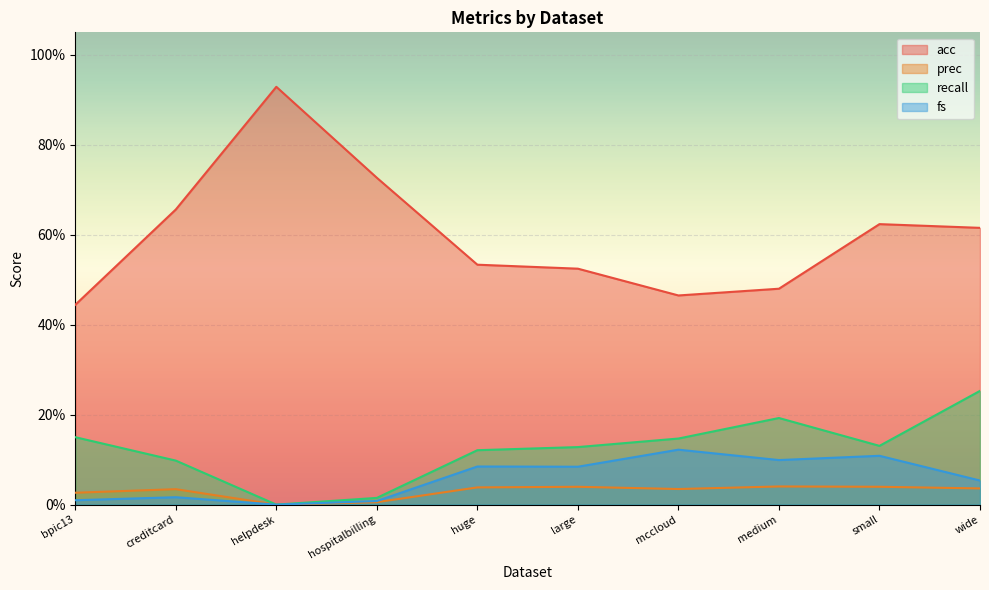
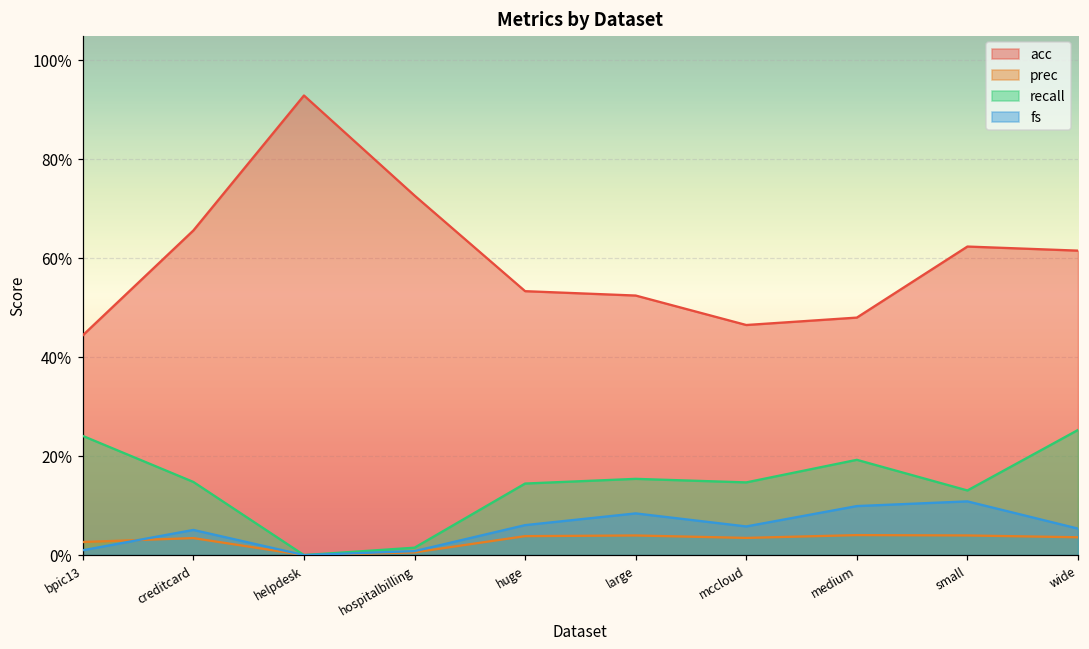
recall, bpic13: 15% -> 24%
recall, creditcard: 10% -> 15%
fs, creditcard: 2% -> 5%
recall, huge: 12% -> 14%
fs, huge: 8% -> 6%
recall, large: 13% -> 15%
fs, mccloud: 12% -> 6%
